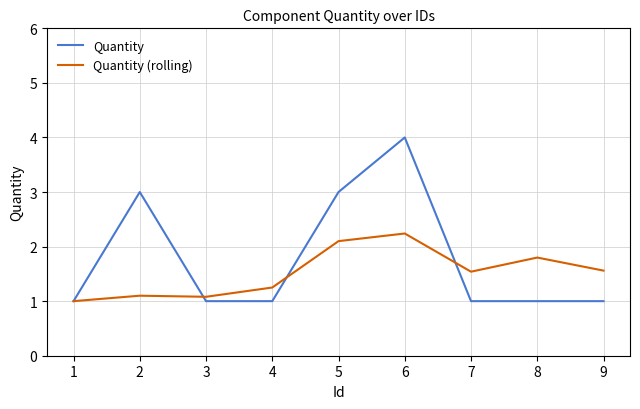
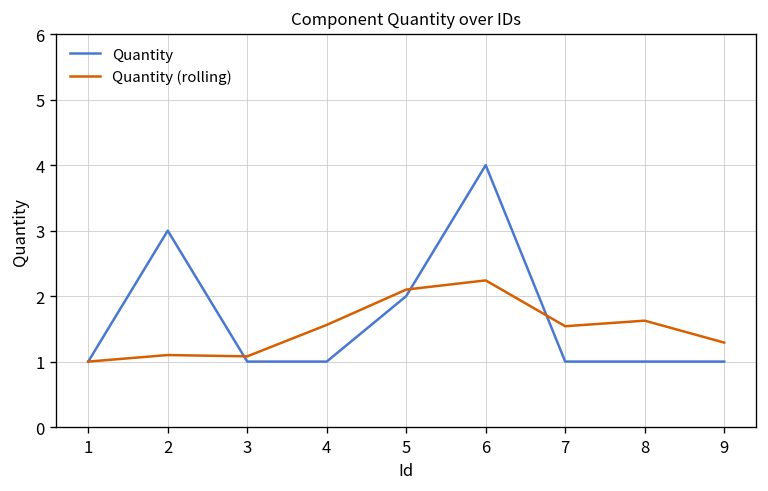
Quantity (rolling), 4: 1.3 -> 1.6
Quantity, 5: 3 -> 2
Quantity (rolling), 8: 1.8 -> 1.6
Quantity (rolling), 9: 1.6 -> 1.3
